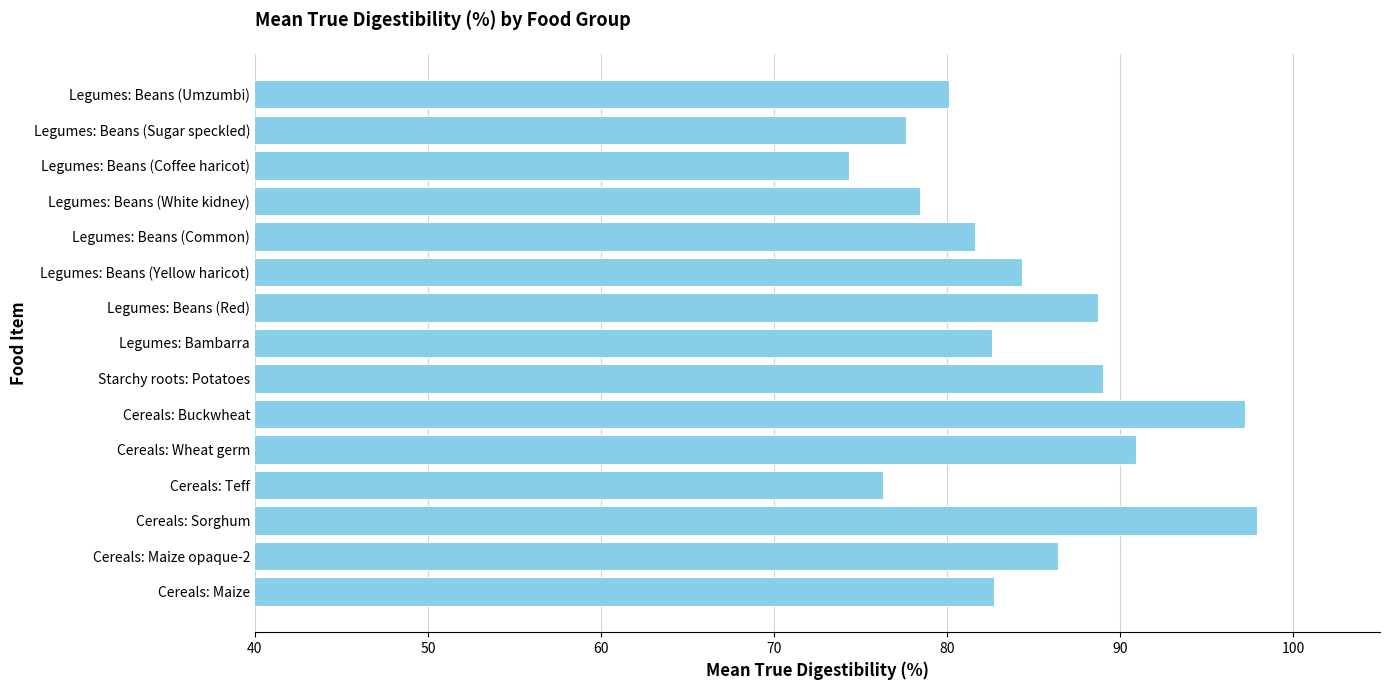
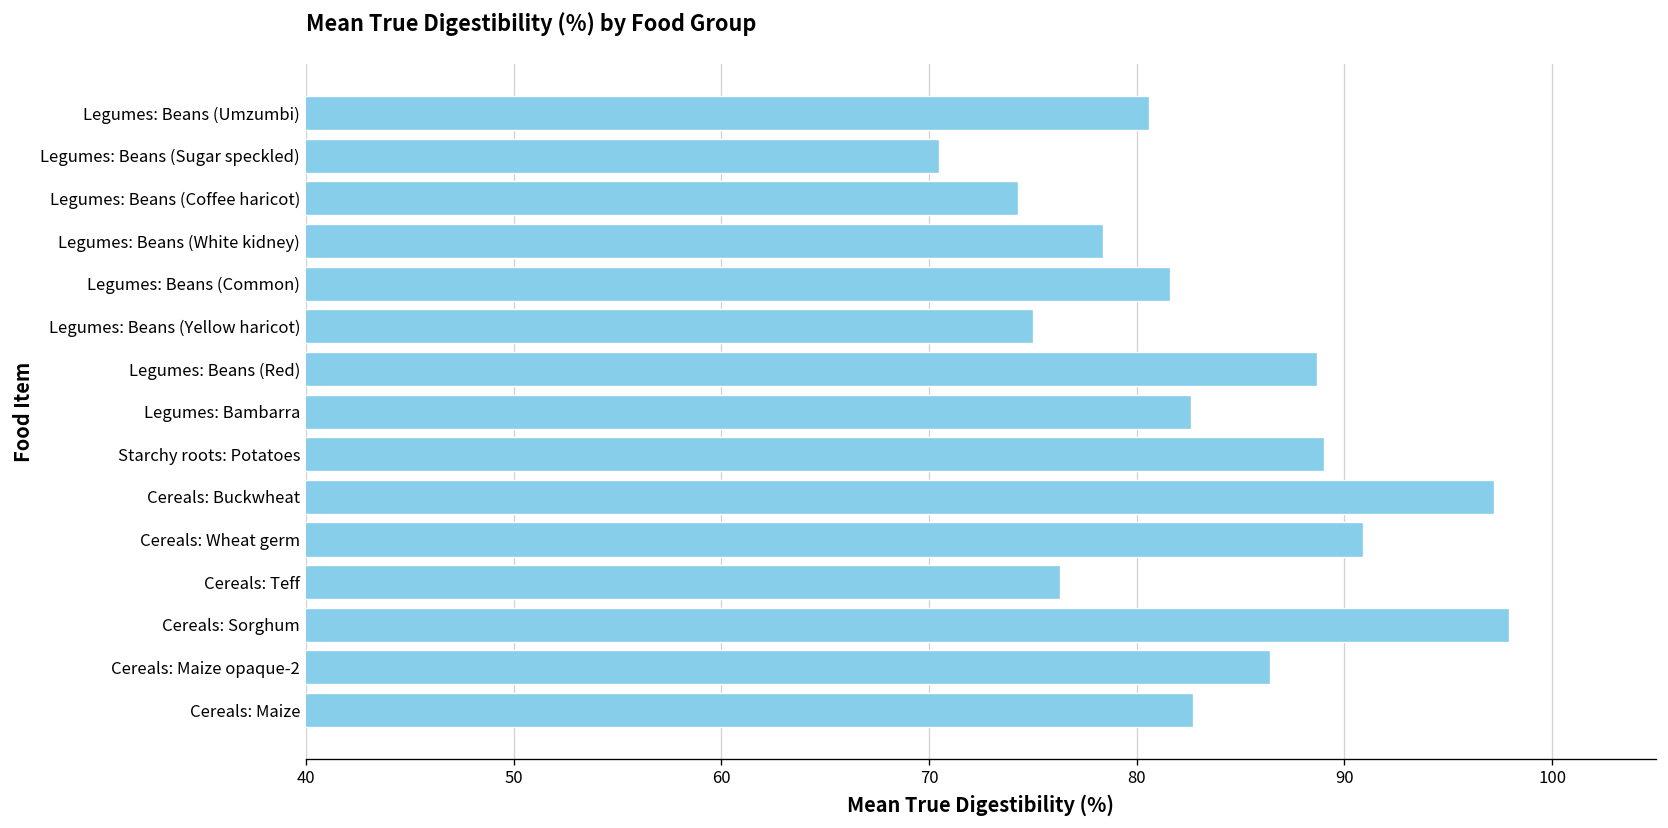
Legumes: Beans (Umzumbi): 80.1 -> 80.6
Legumes: Beans (Sugar speckled): 77.6 -> 70.5
Legumes: Beans (Yellow haricot): 84.3 -> 75.0
